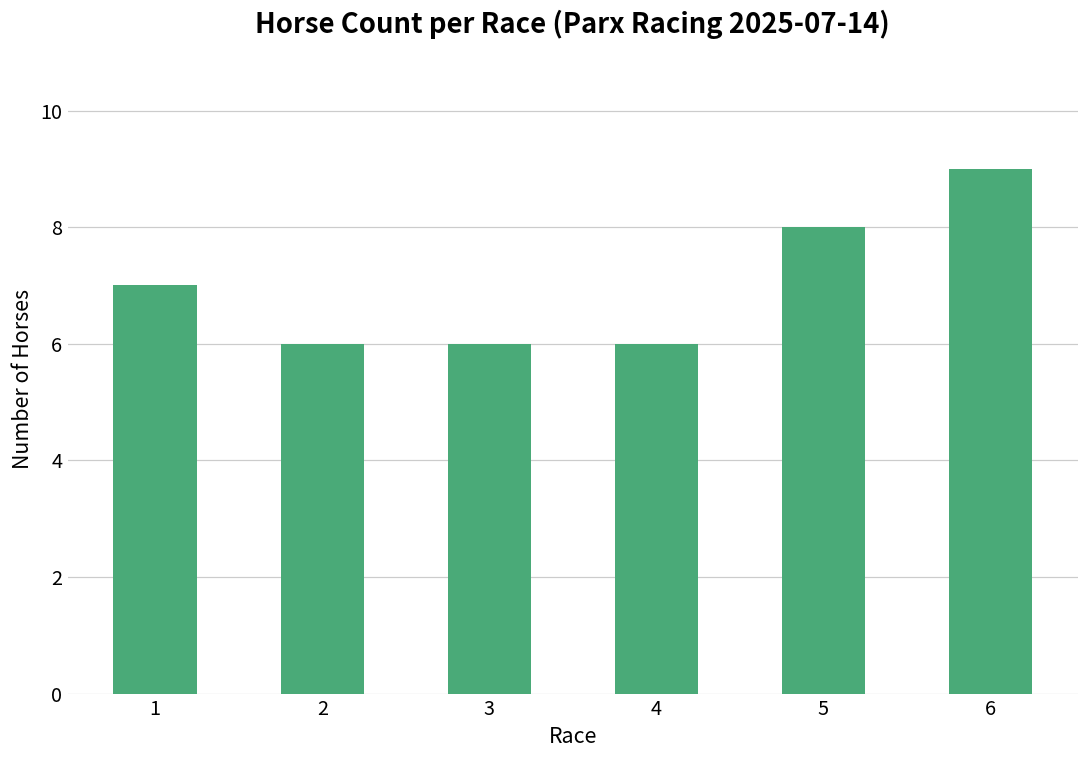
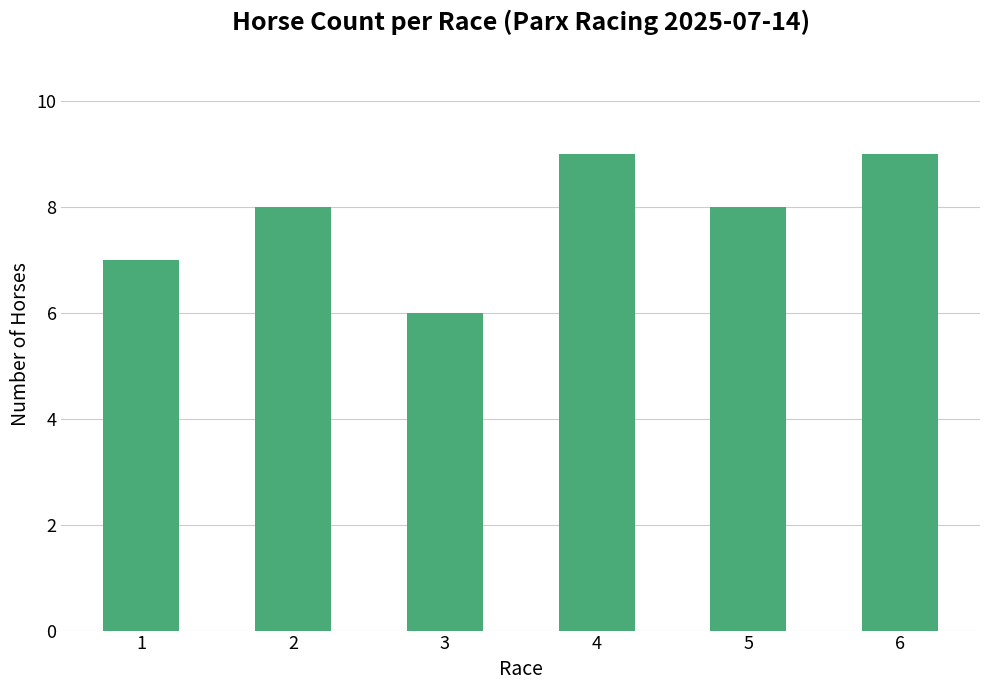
2: 6 -> 8
4: 6 -> 9
